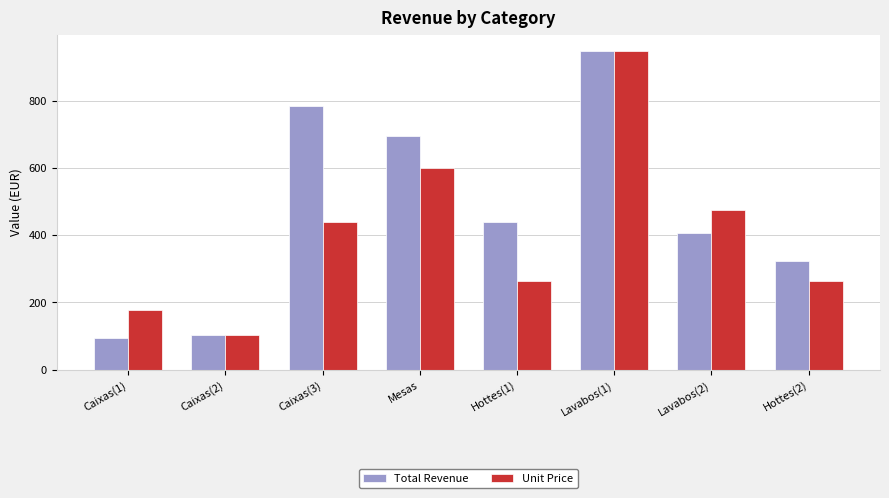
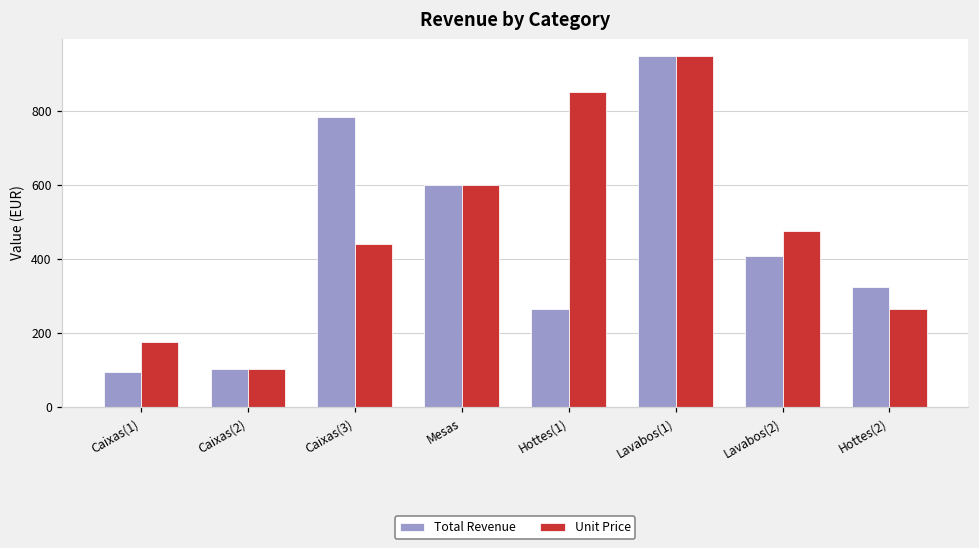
Total Revenue, Mesas: 690 -> 600
Total Revenue, Hottes(1): 440 -> 270
Unit Price, Hottes(1): 270 -> 850
